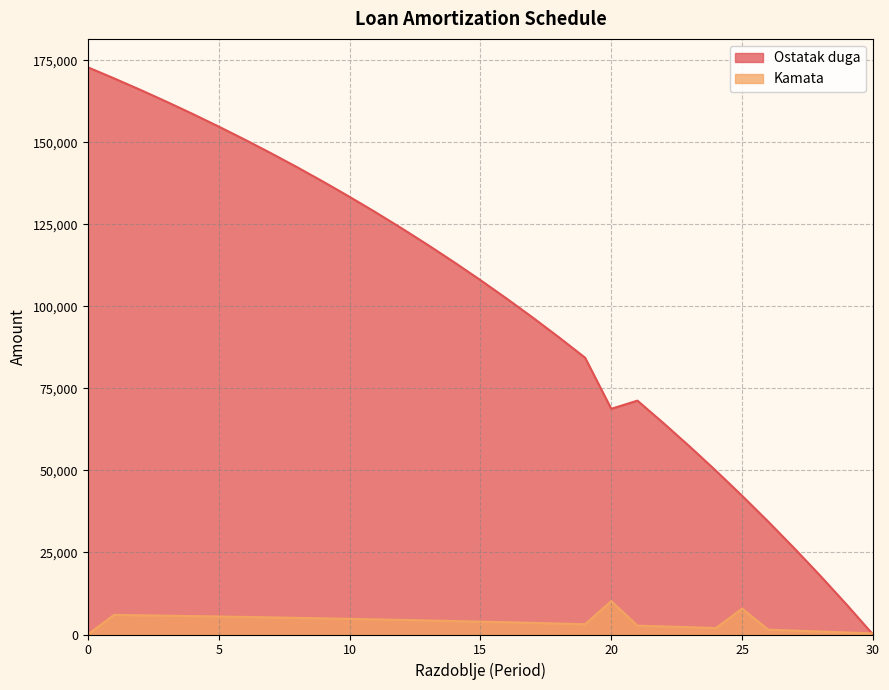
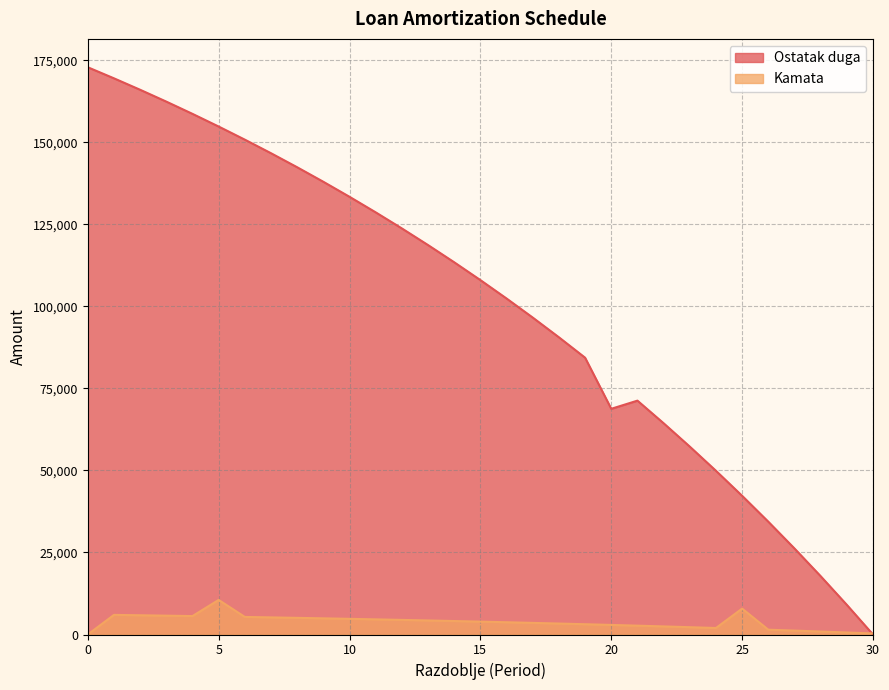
Kamata, 5: 5,000 -> 11,000
Kamata, 20: 10,000 -> 3,000
